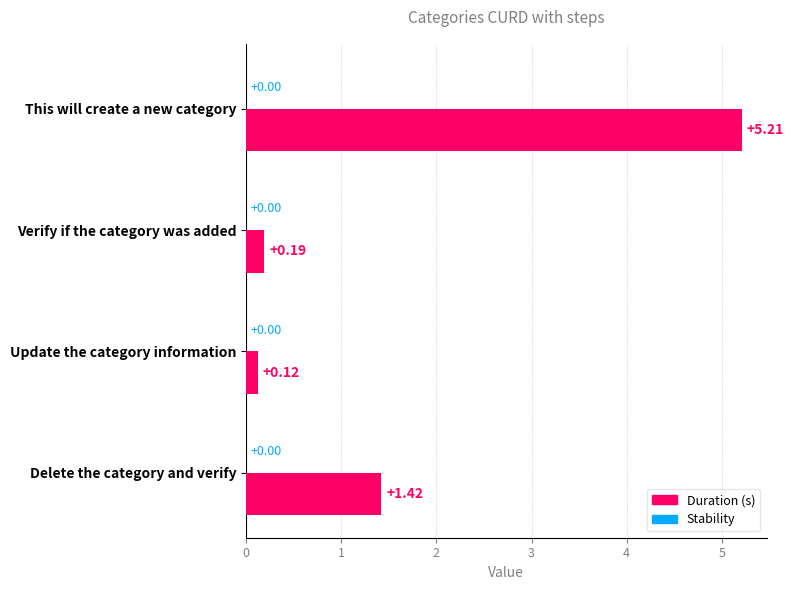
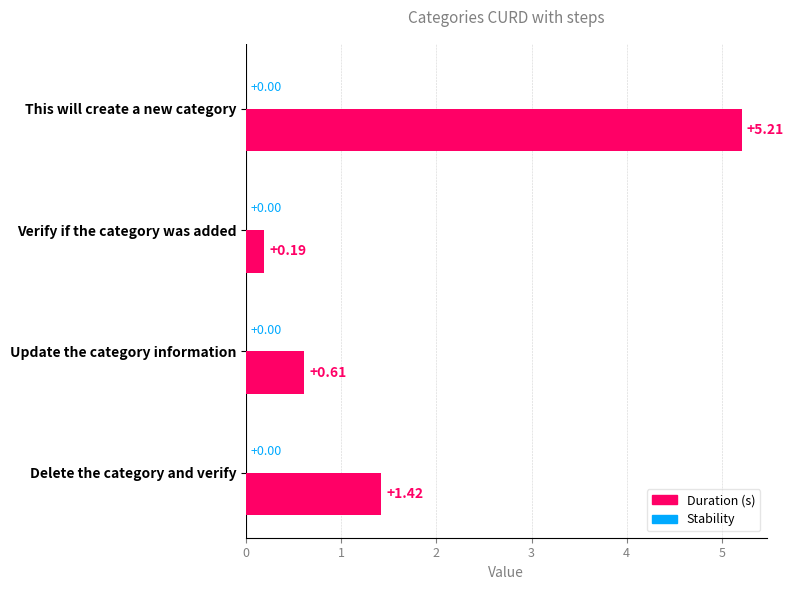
Duration (s), Update the category information: +0.12 -> +0.61
